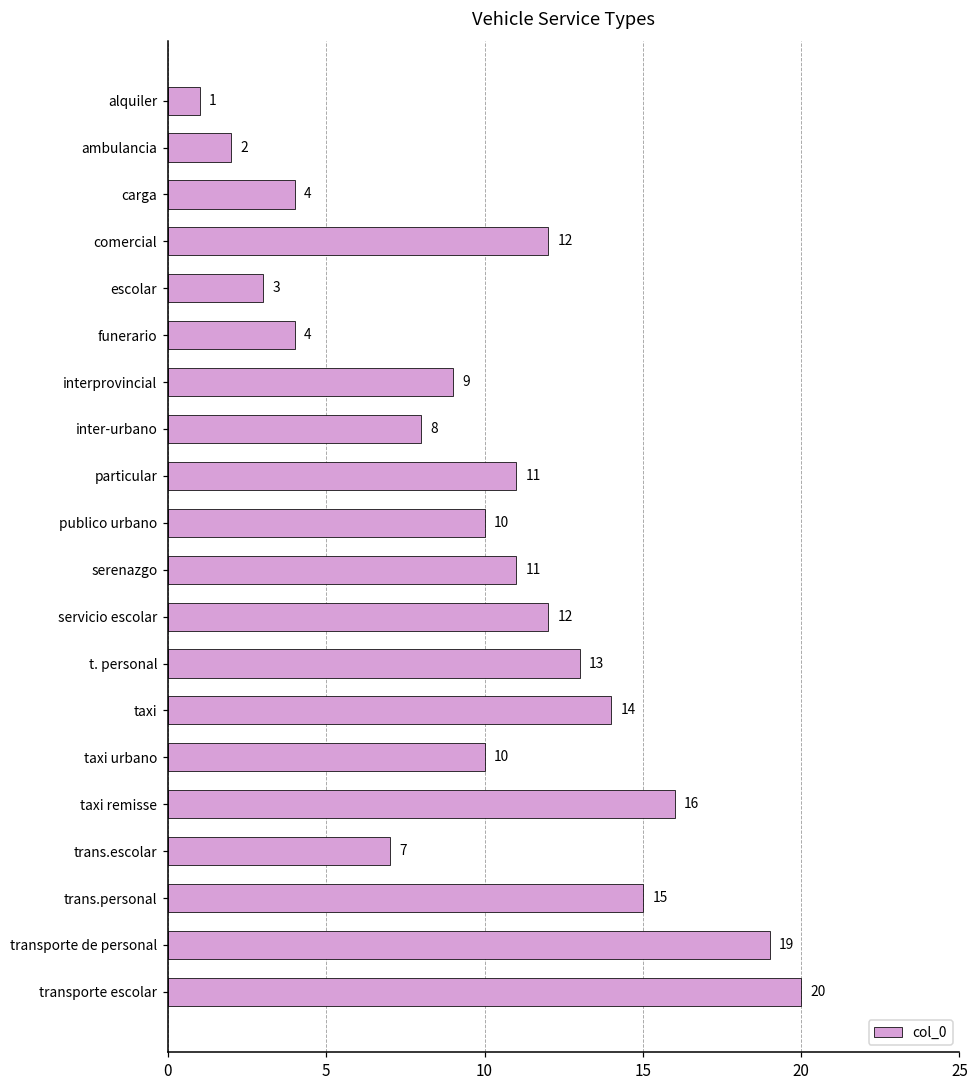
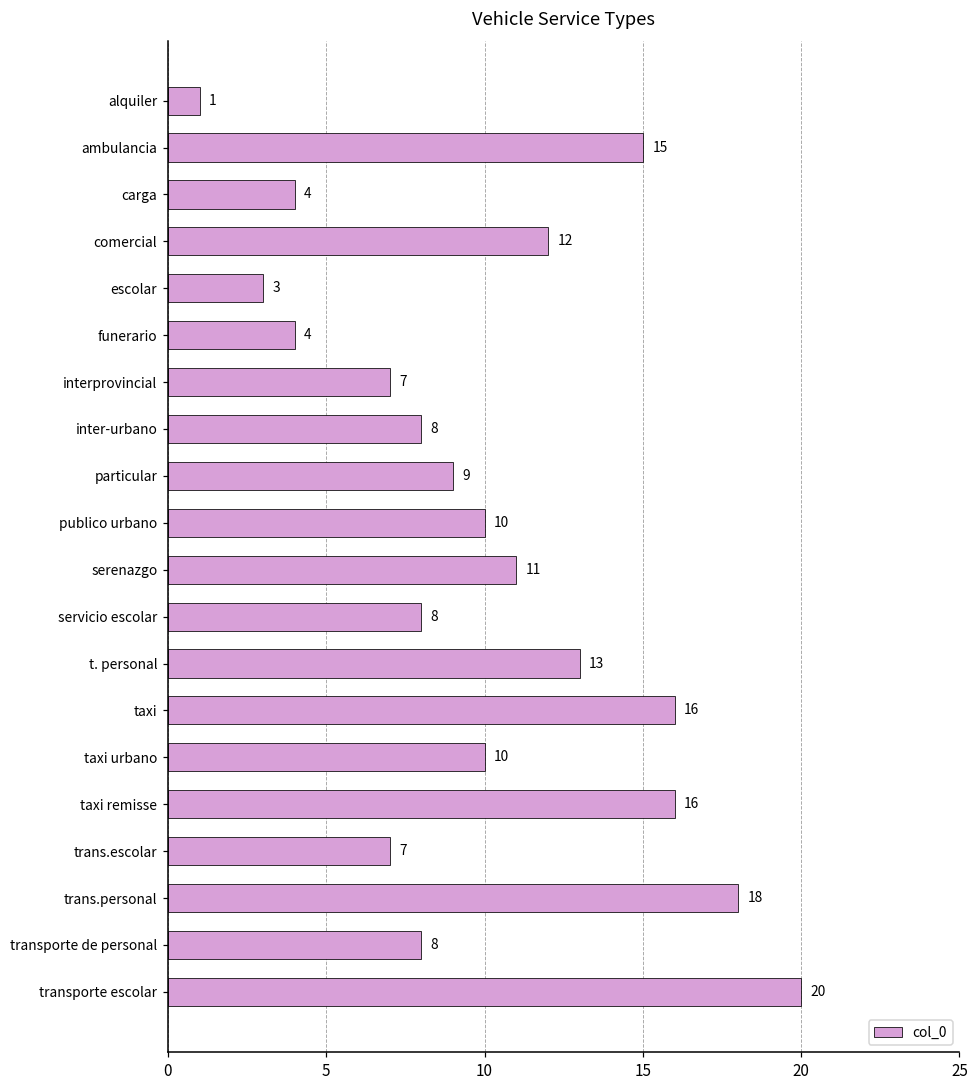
ambulancia: 2 -> 15
interprovincial: 9 -> 7
particular: 11 -> 9
servicio escolar: 12 -> 8
taxi: 14 -> 16
trans.personal: 15 -> 18
transporte de personal: 19 -> 8
